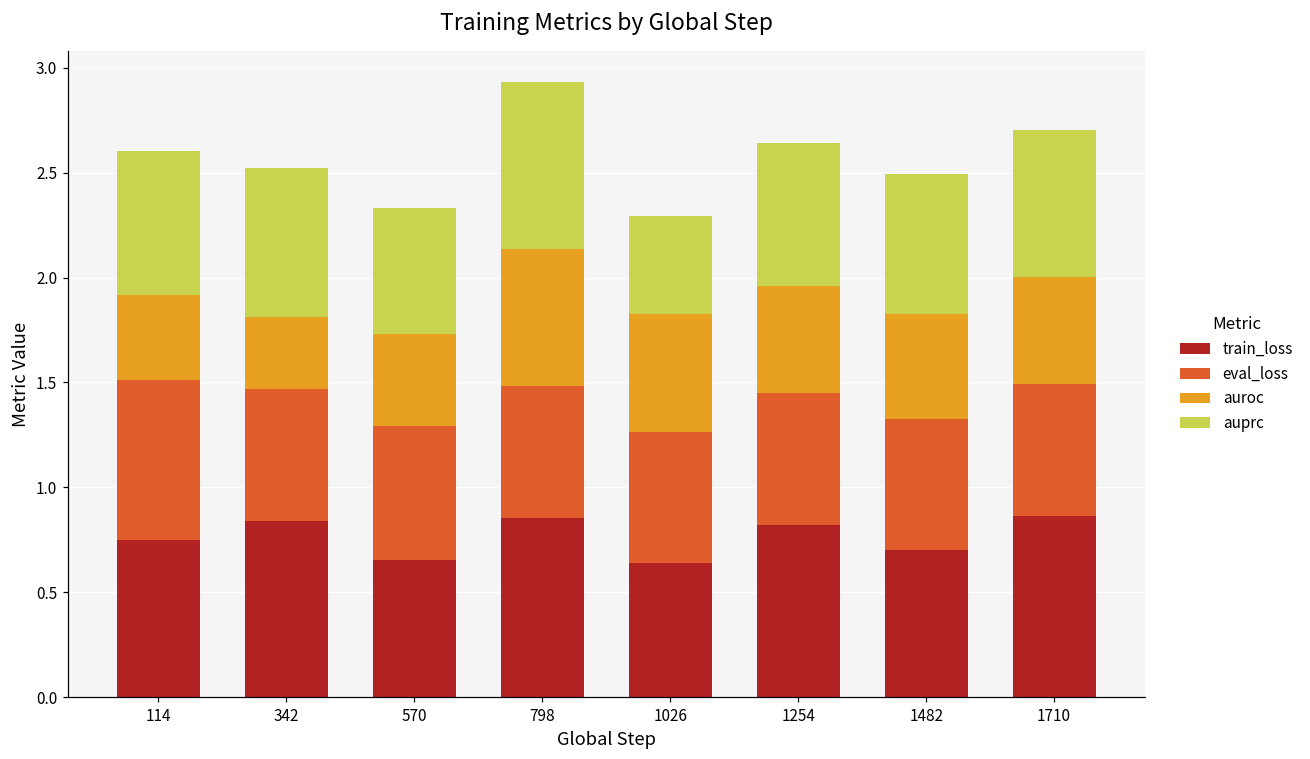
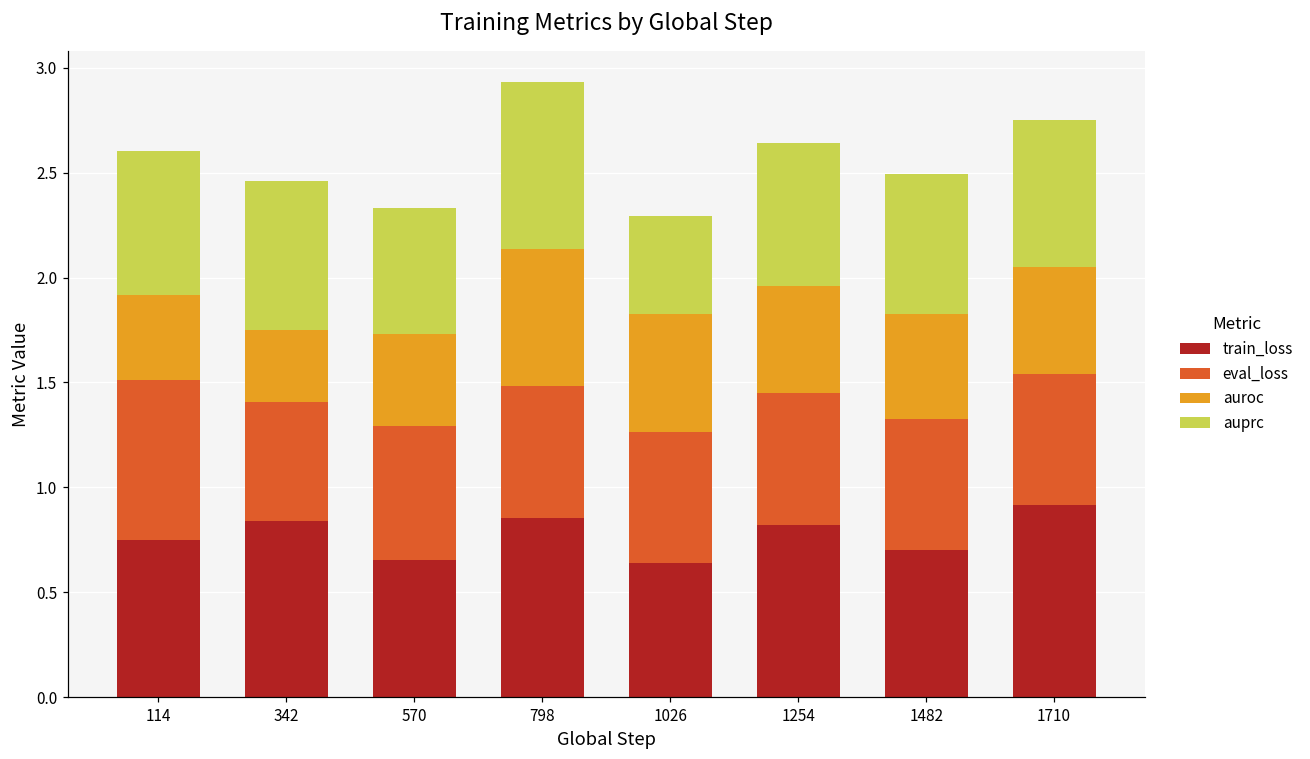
eval_loss, 342: 0.63 -> 0.57
train_loss, 1710: 0.86 -> 0.91
